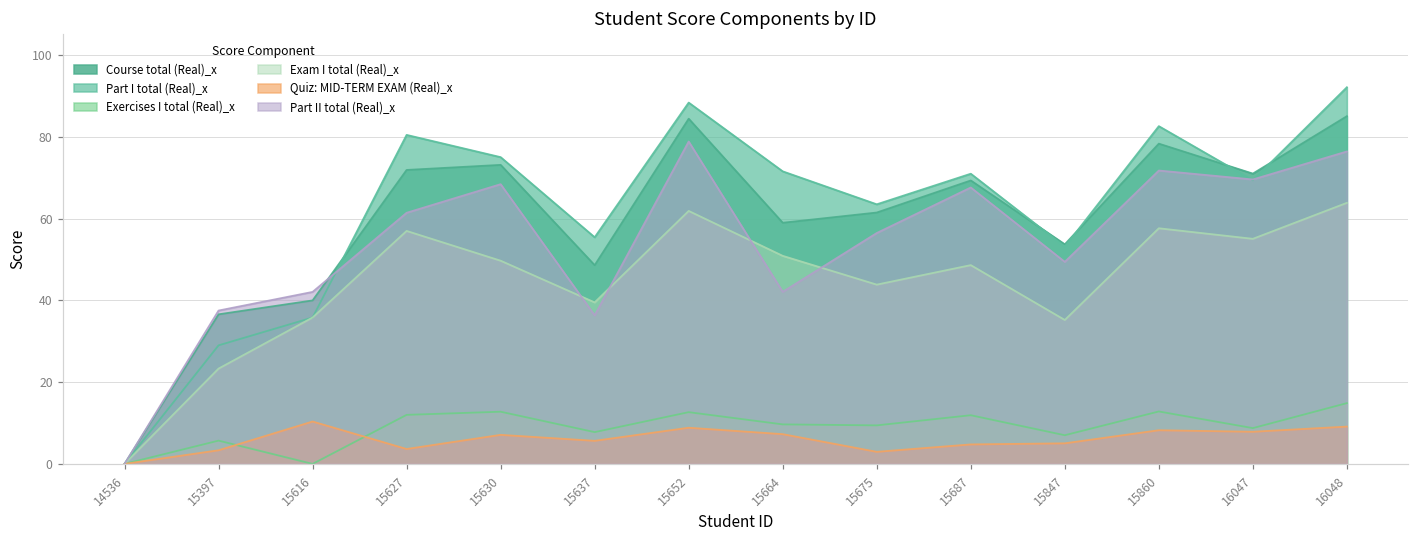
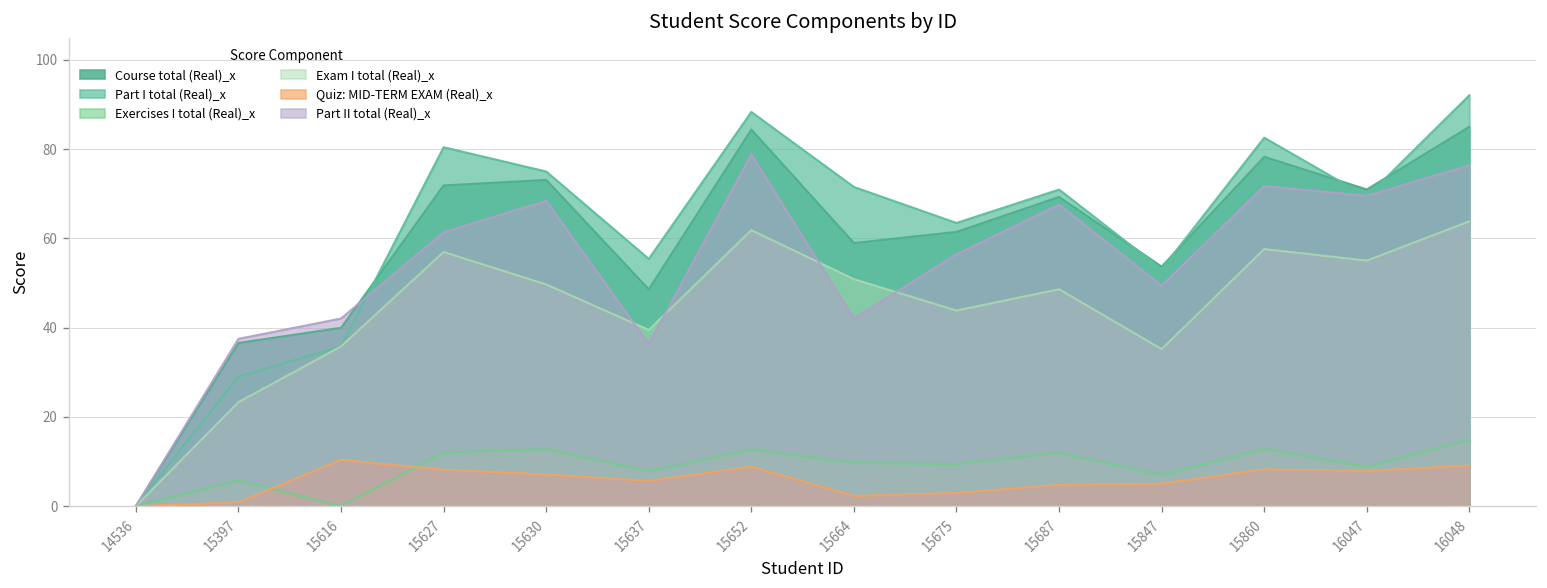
Quiz: MID-TERM EXAM (Real)_x, 15397: 3 -> 1
Quiz: MID-TERM EXAM (Real)_x, 15627: 4 -> 8
Quiz: MID-TERM EXAM (Real)_x, 15664: 7 -> 2
